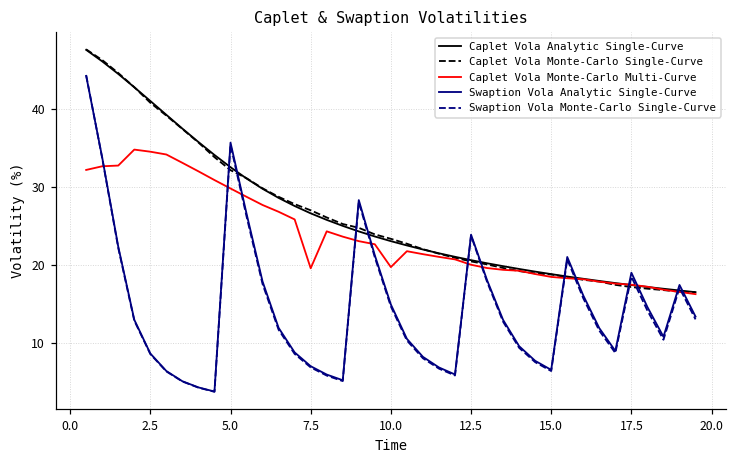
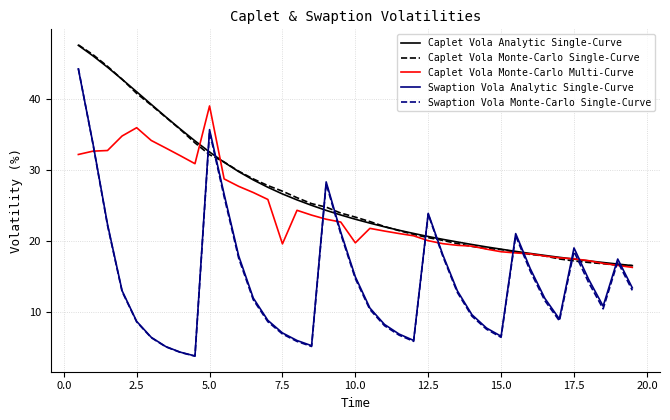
Caplet Vola Monte-Carlo Multi-Curve, 2.5: 35 -> 36
Caplet Vola Monte-Carlo Multi-Curve, 5.0: 30 -> 39
